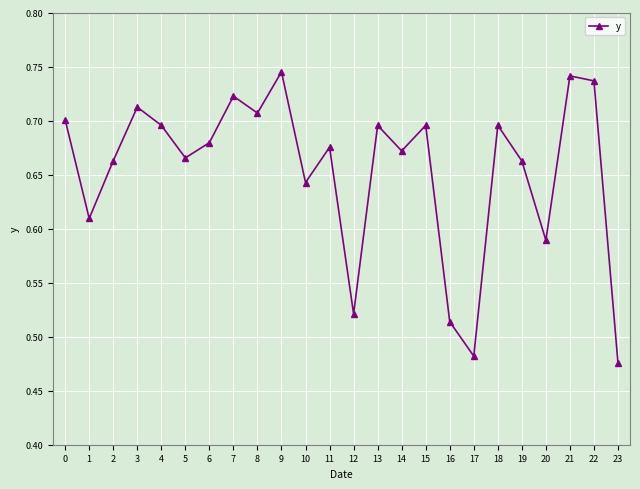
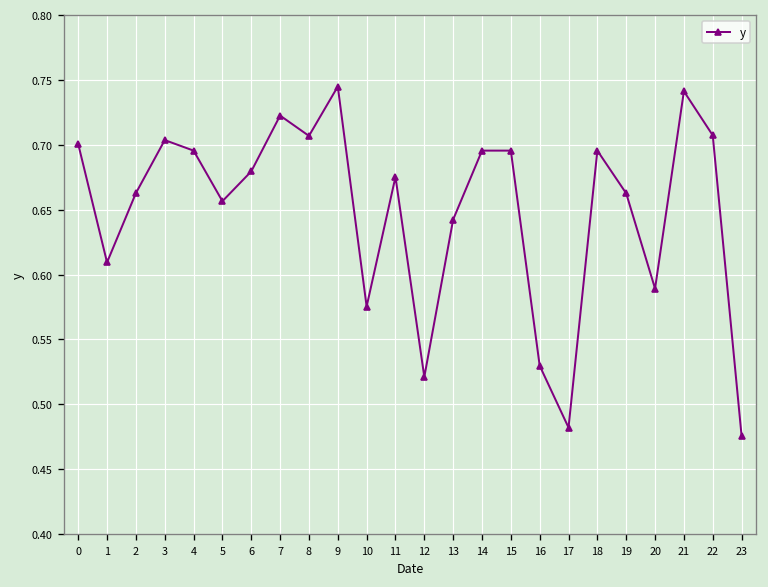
3: 0.712 -> 0.704
5: 0.665 -> 0.657
10: 0.643 -> 0.575
13: 0.696 -> 0.642
14: 0.672 -> 0.696
16: 0.514 -> 0.530
22: 0.737 -> 0.707
